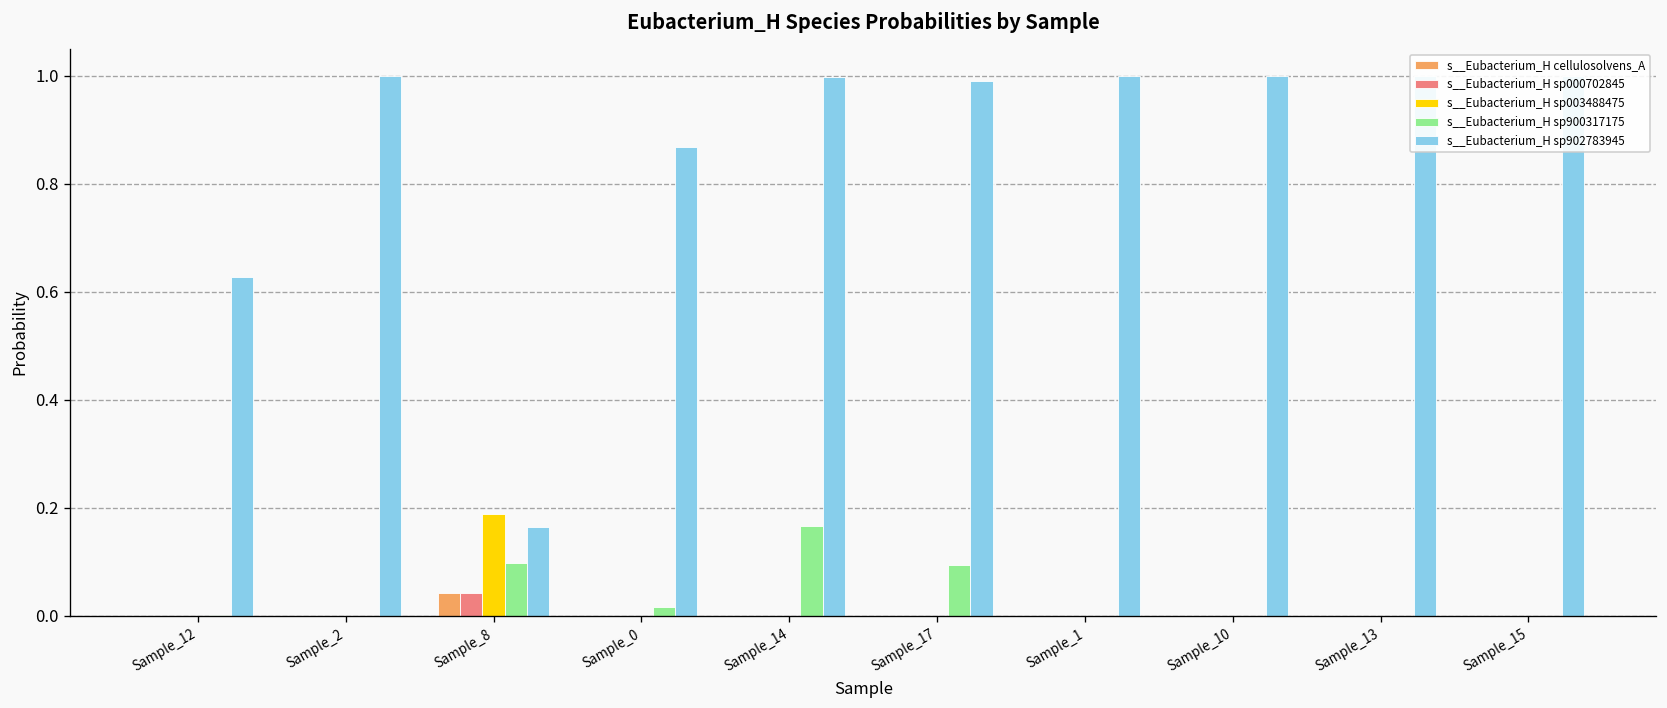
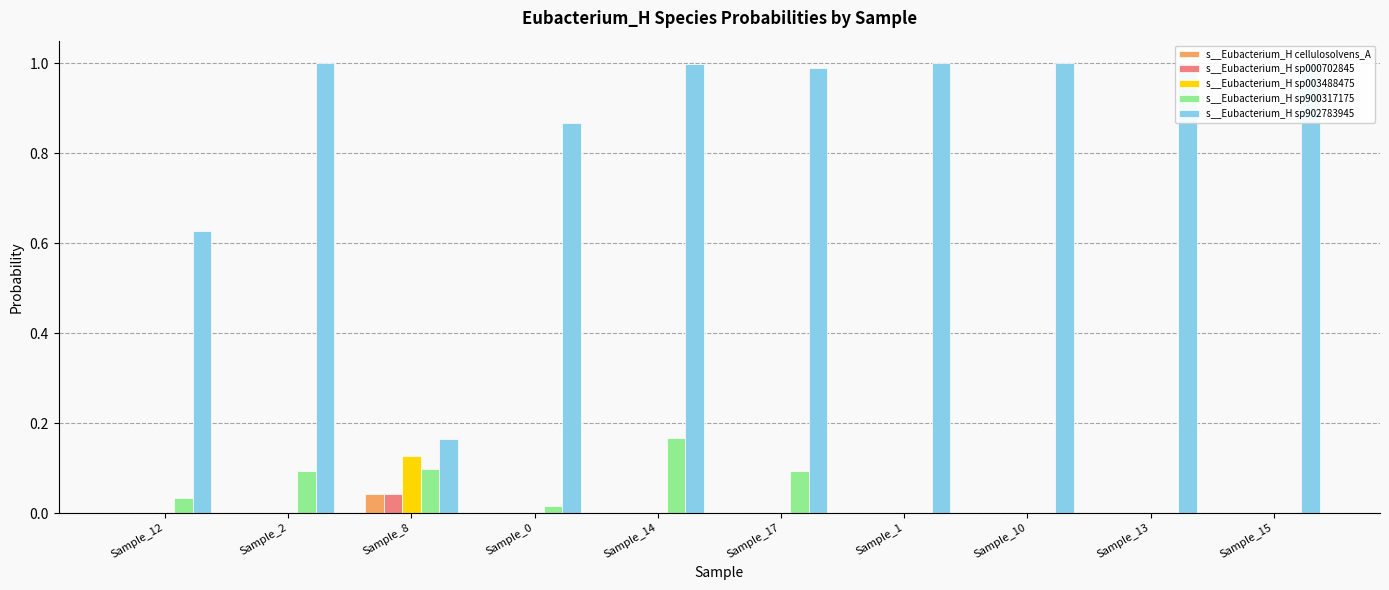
s__Eubacterium_H sp900317175, Sample_12: 0.00 -> 0.03
s__Eubacterium_H sp900317175, Sample_2: 0.00 -> 0.09
s__Eubacterium_H sp003488475, Sample_8: 0.19 -> 0.13
